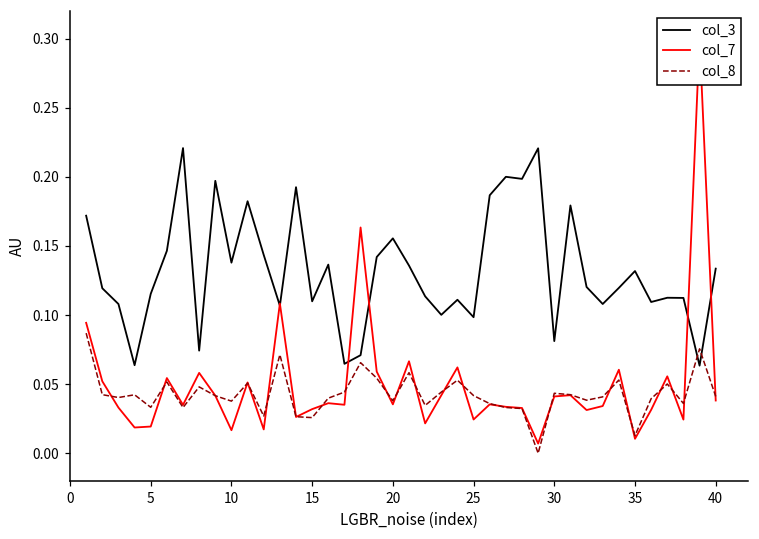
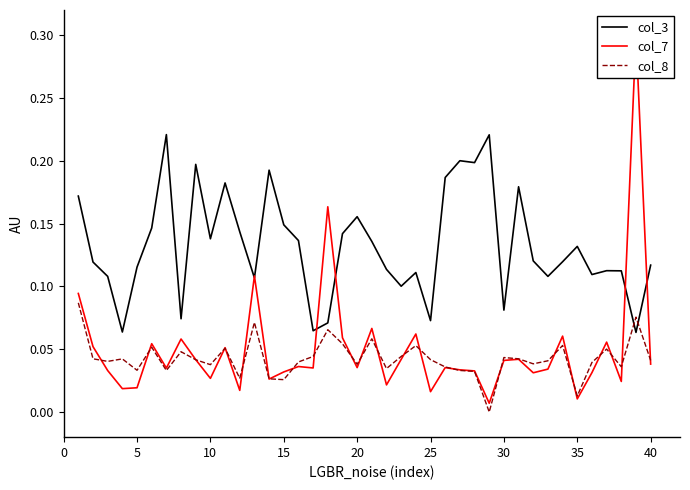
col_7, 10: 0.017 -> 0.027
col_3, 15: 0.110 -> 0.149
col_3, 25: 0.098 -> 0.073
col_7, 25: 0.024 -> 0.016
col_3, 40: 0.134 -> 0.117
